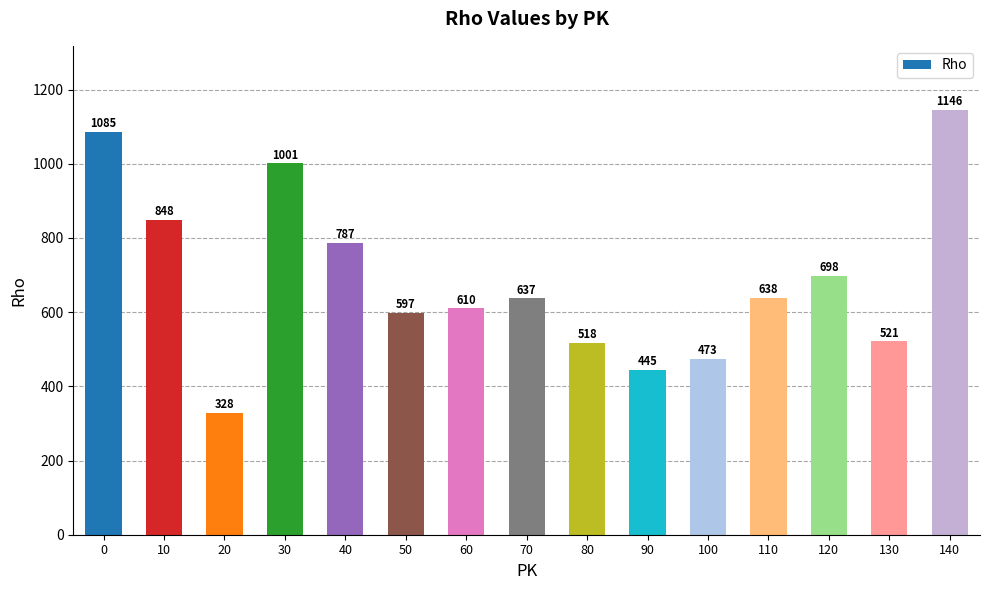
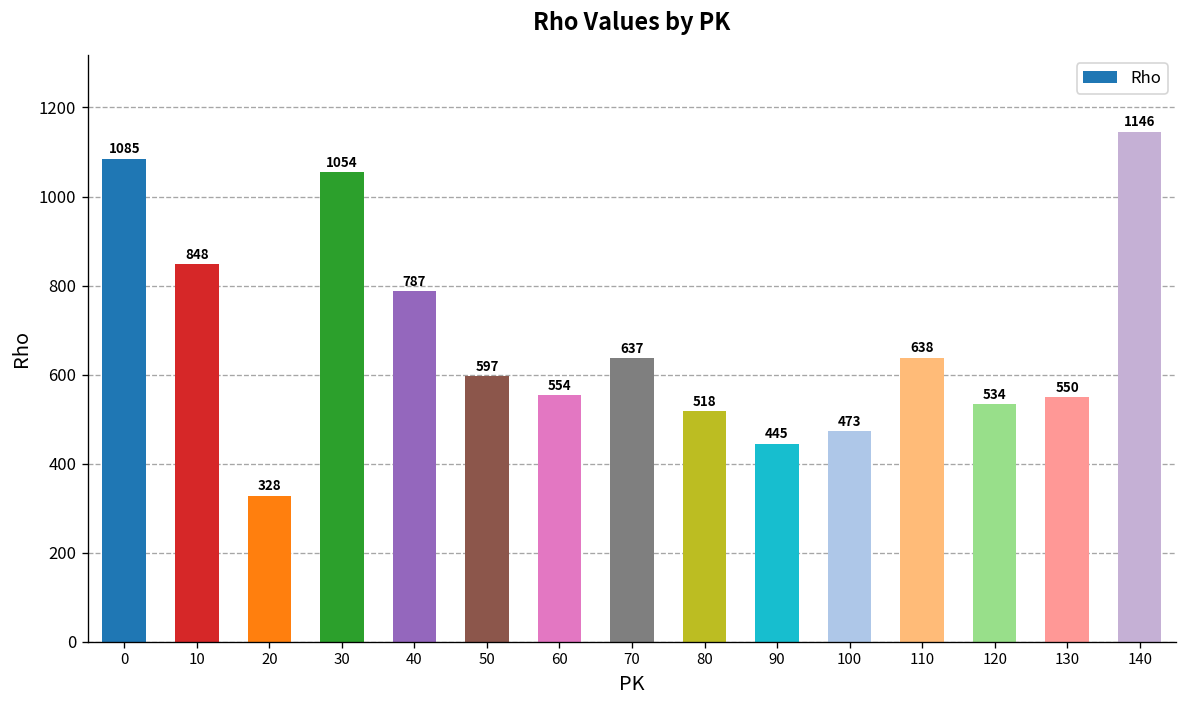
30: 1001 -> 1054
60: 610 -> 554
120: 698 -> 534
130: 521 -> 550
